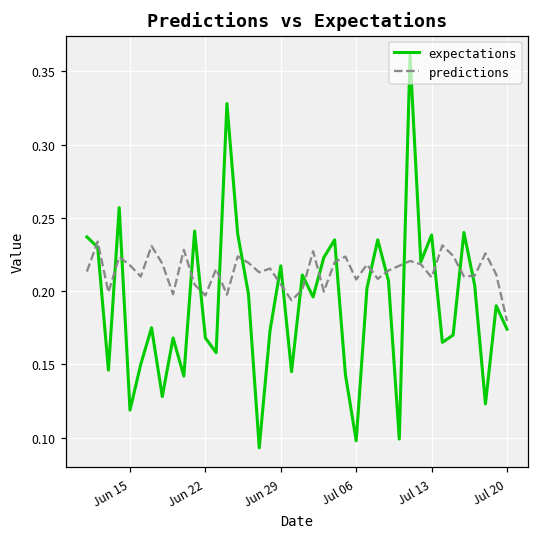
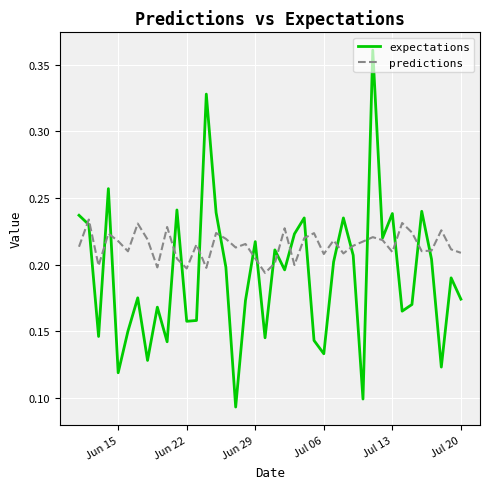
expectations, Jun 22: 0.168 -> 0.157
expectations, Jul 06: 0.098 -> 0.133
predictions, Jul 20: 0.180 -> 0.209
